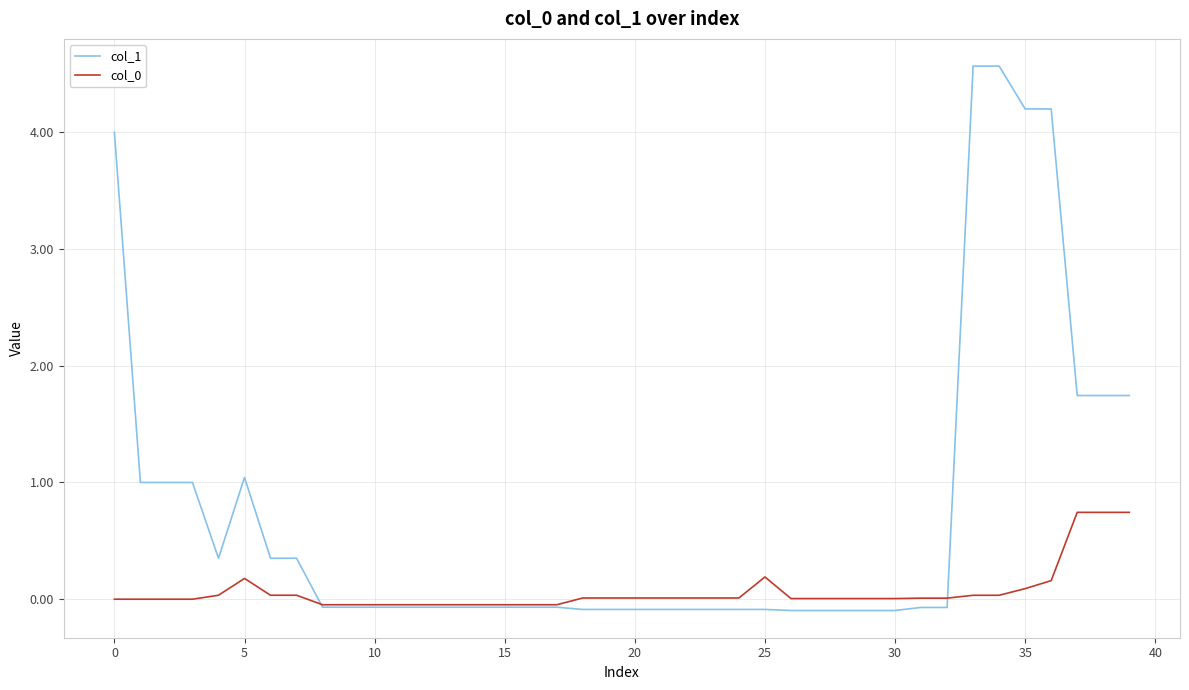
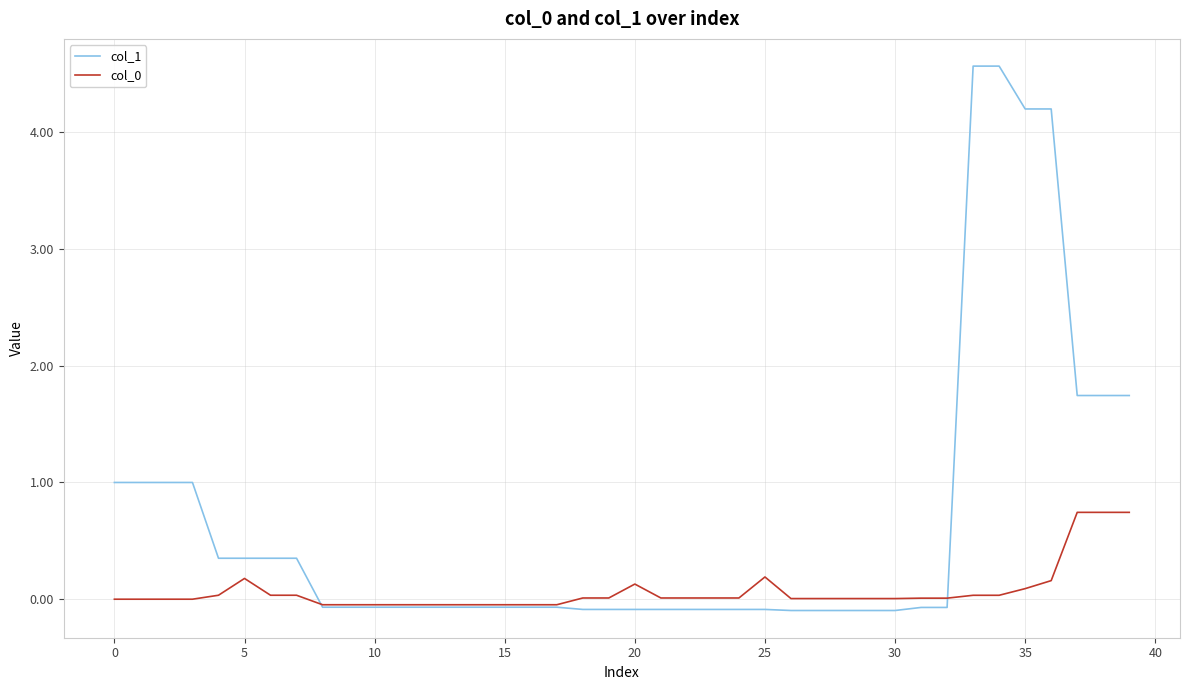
col_1, 0: 4 -> 1
col_1, 5: 1.04 -> 0.35
col_0, 20: 0.01 -> 0.13
